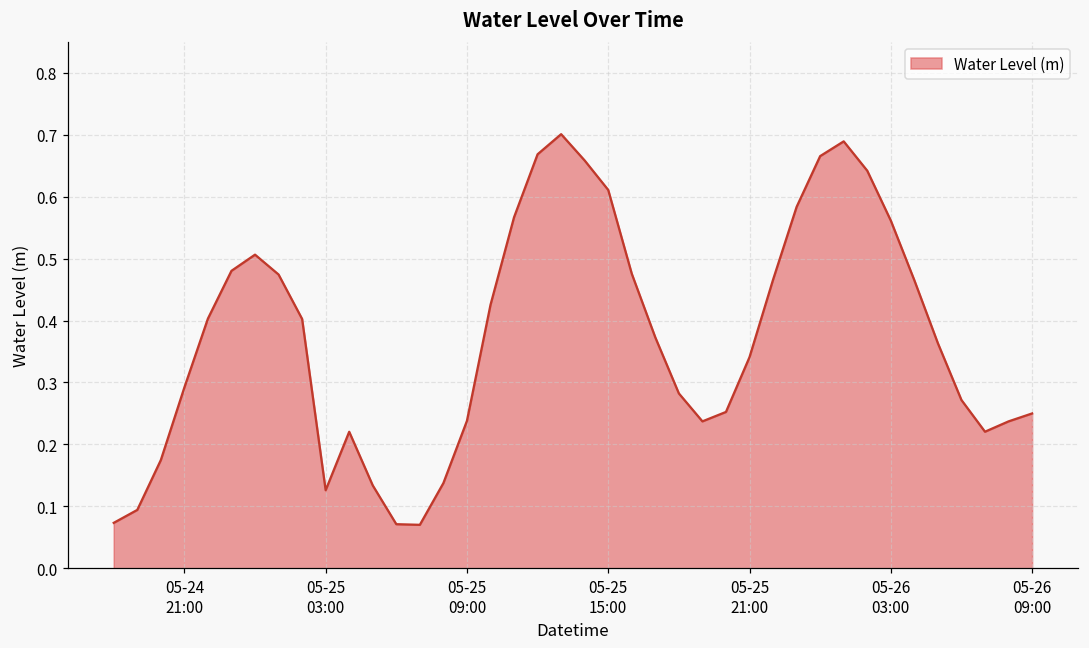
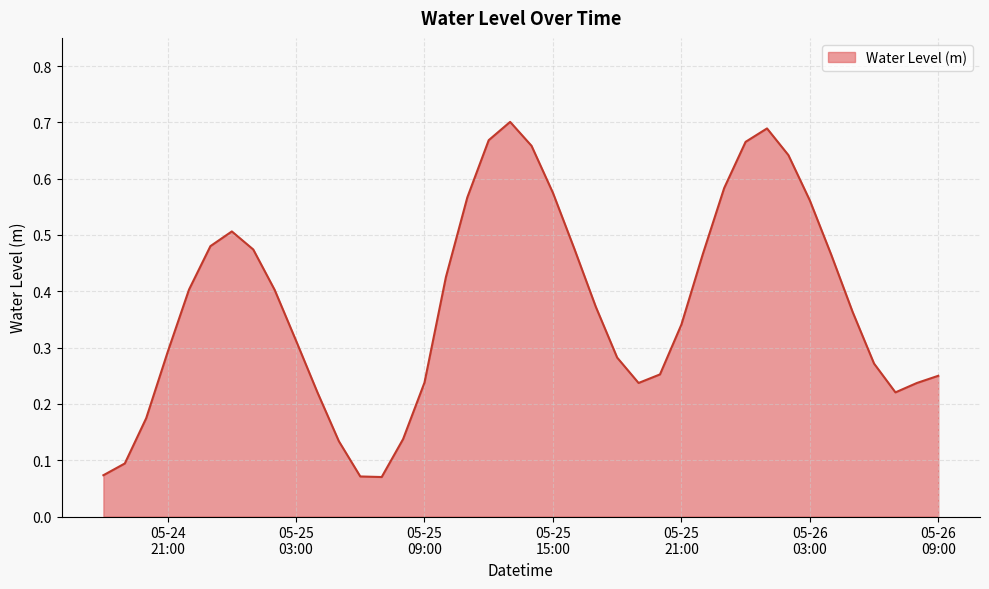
05-25 03:00: 0.13 -> 0.31
05-25 15:00: 0.61 -> 0.57
